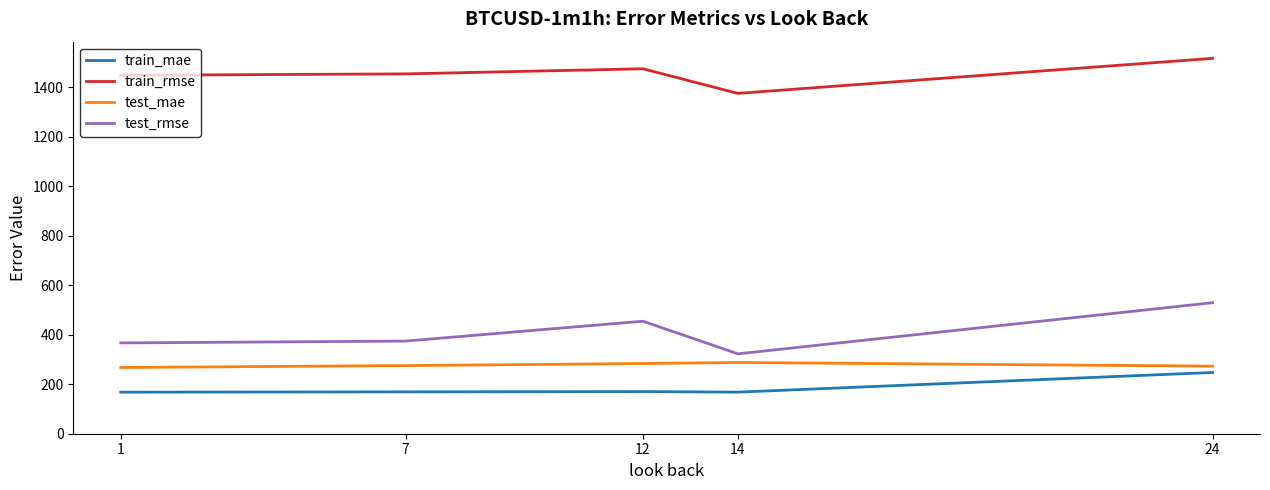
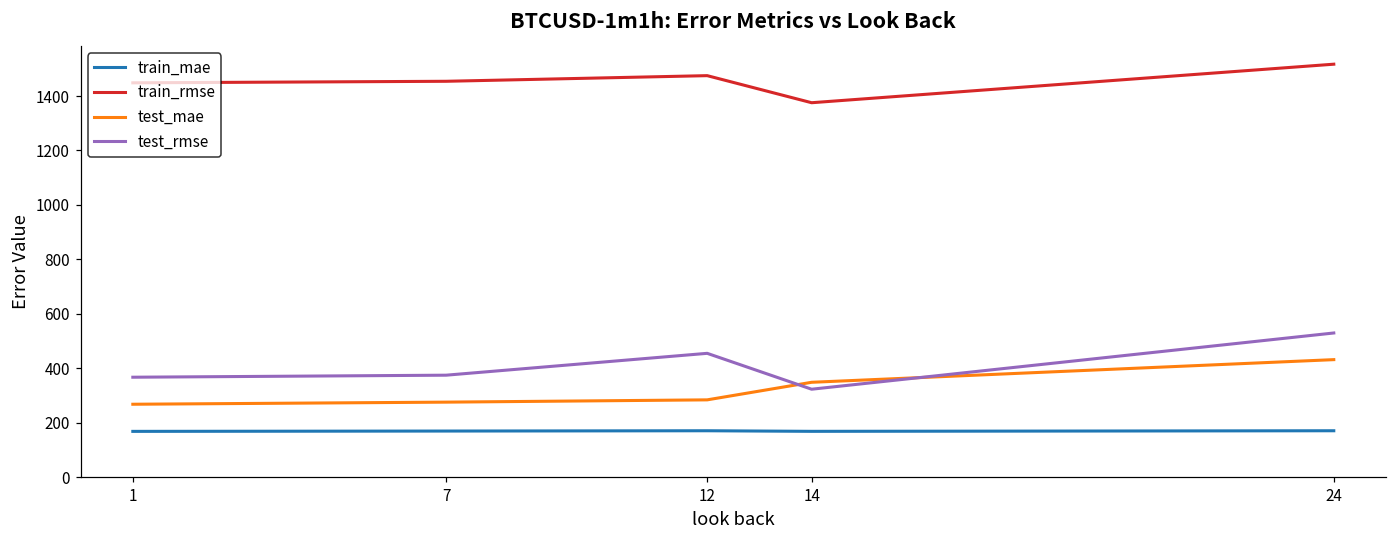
test_mae, 14: 290 -> 350
train_mae, 24: 250 -> 170
test_mae, 24: 270 -> 430
